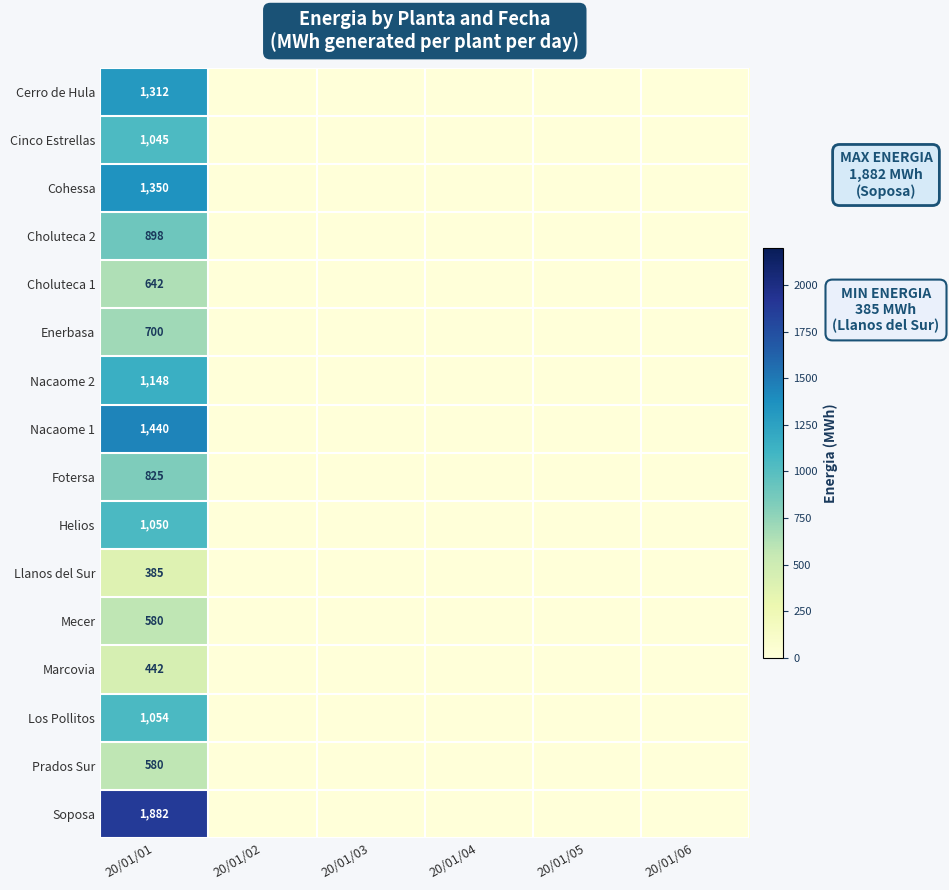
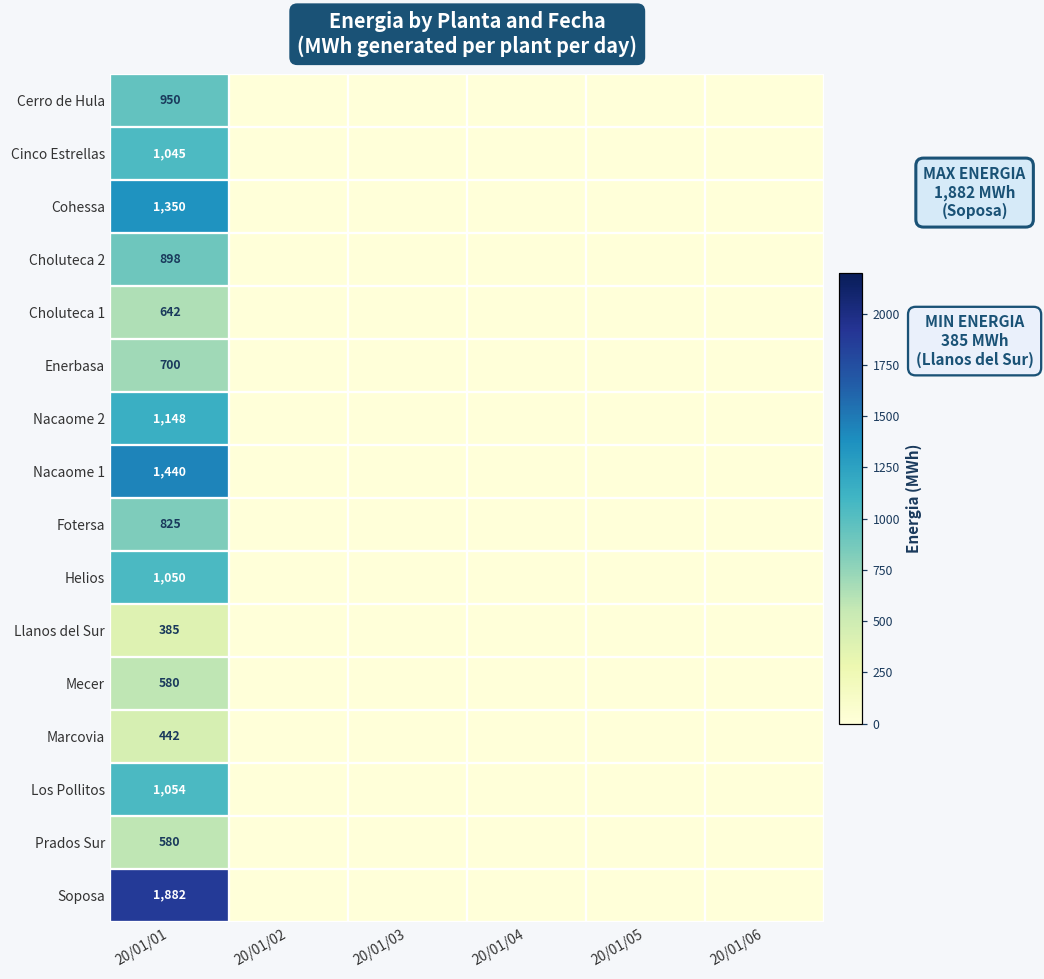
Cerro de Hula, 20/01/01: 1,312 -> 950
